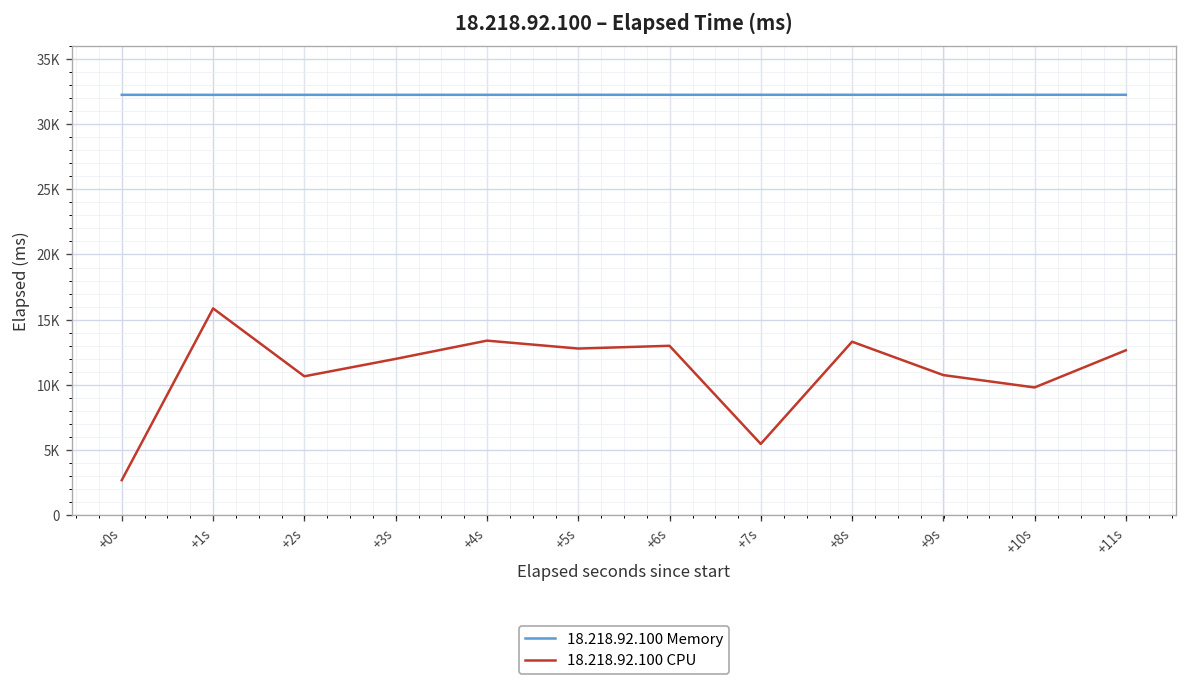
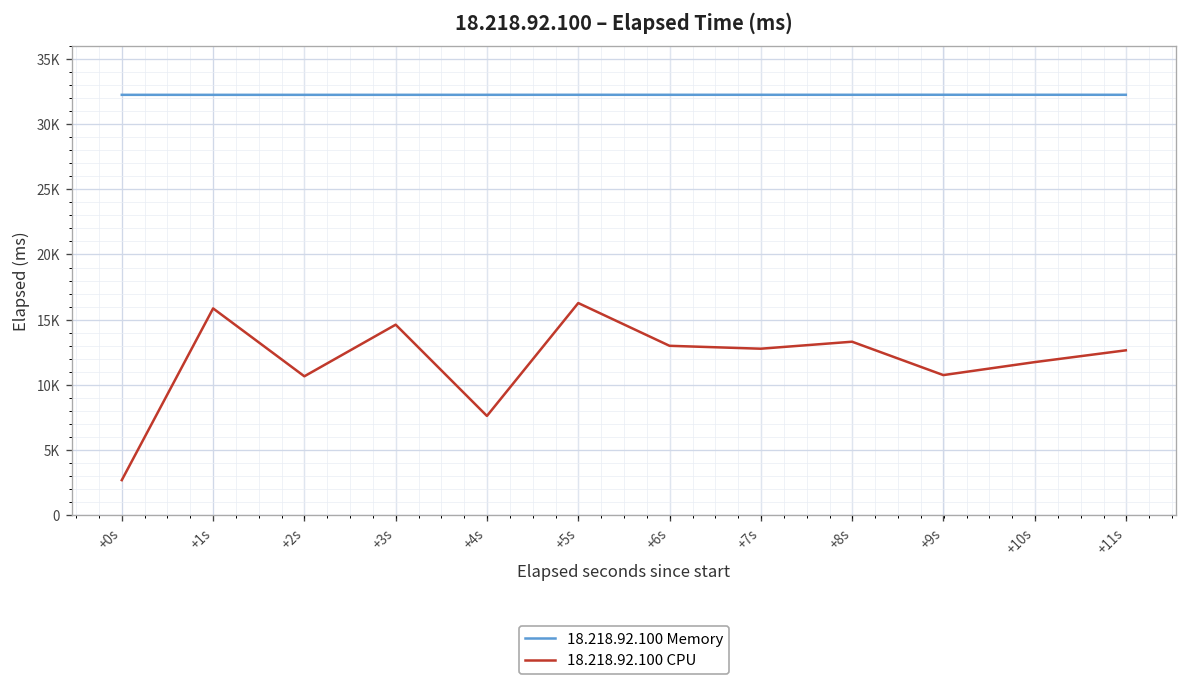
18.218.92.100 CPU, +3s: 12000 -> 14600
18.218.92.100 CPU, +4s: 13400 -> 7600
18.218.92.100 CPU, +5s: 12800 -> 16300
18.218.92.100 CPU, +7s: 5500 -> 12800
18.218.92.100 CPU, +10s: 9800 -> 11800
